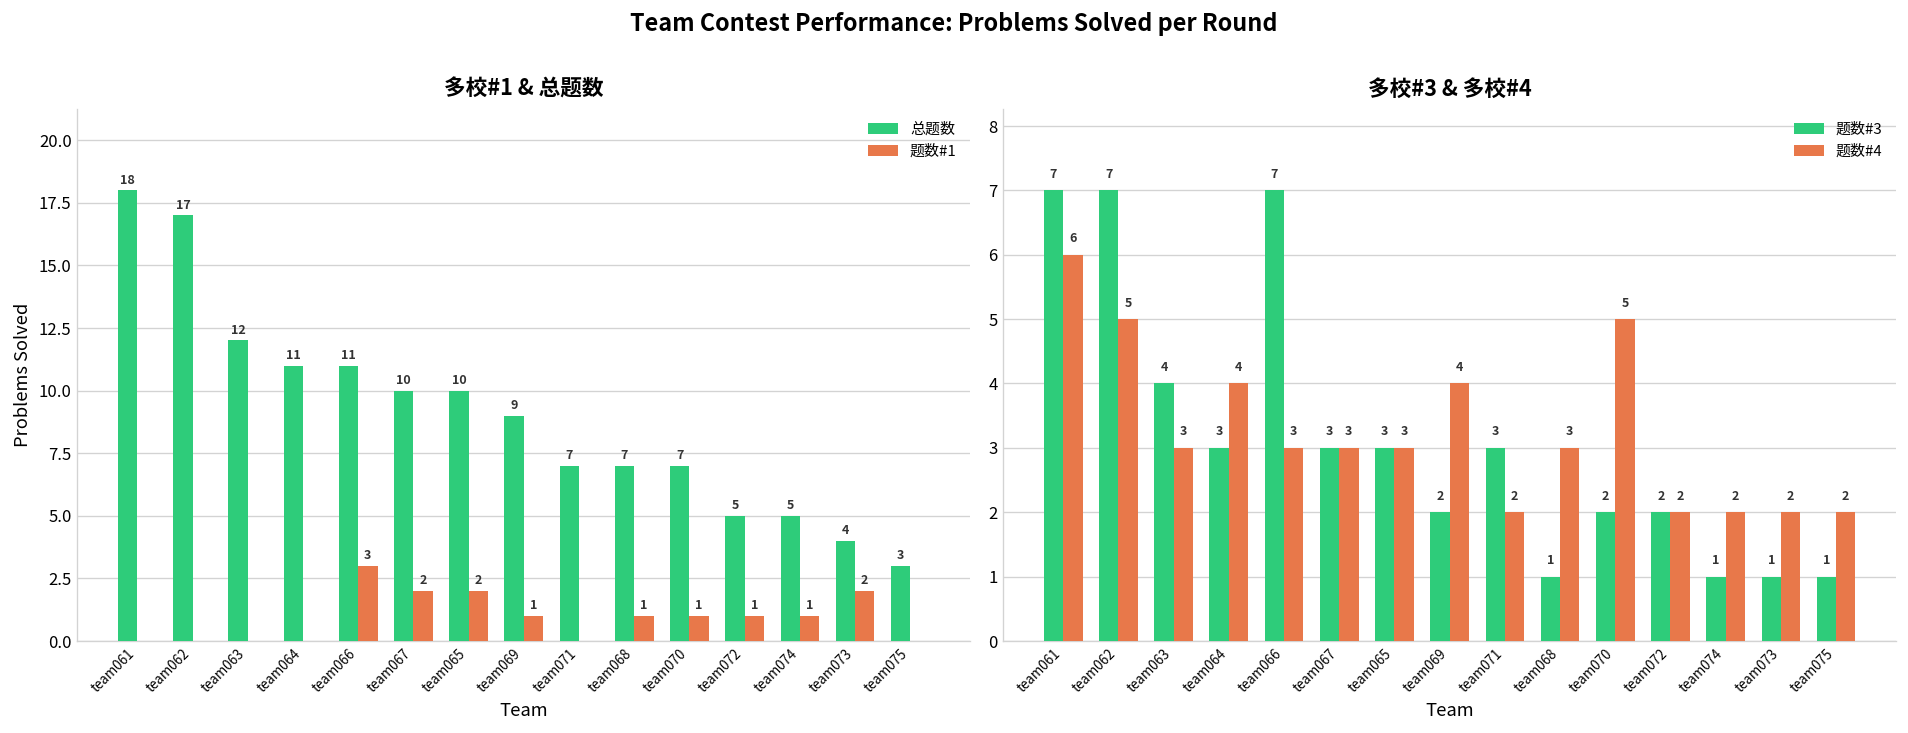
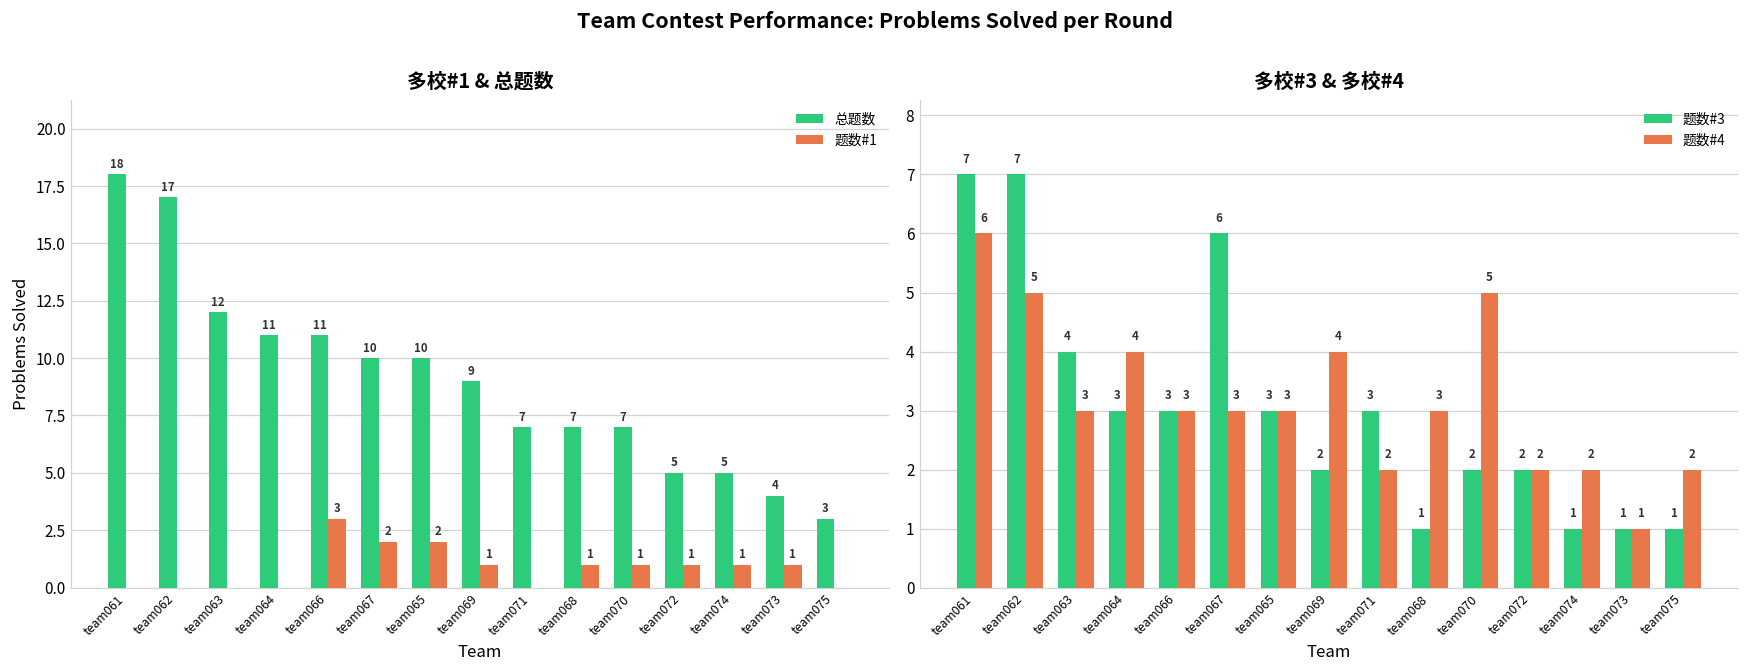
多校#1 & 总题数, 题数#1, team073: 2 -> 1
多校#3 & 多校#4, 题数#3, team066: 7 -> 3
多校#3 & 多校#4, 题数#3, team067: 3 -> 6
多校#3 & 多校#4, 题数#4, team073: 2 -> 1
